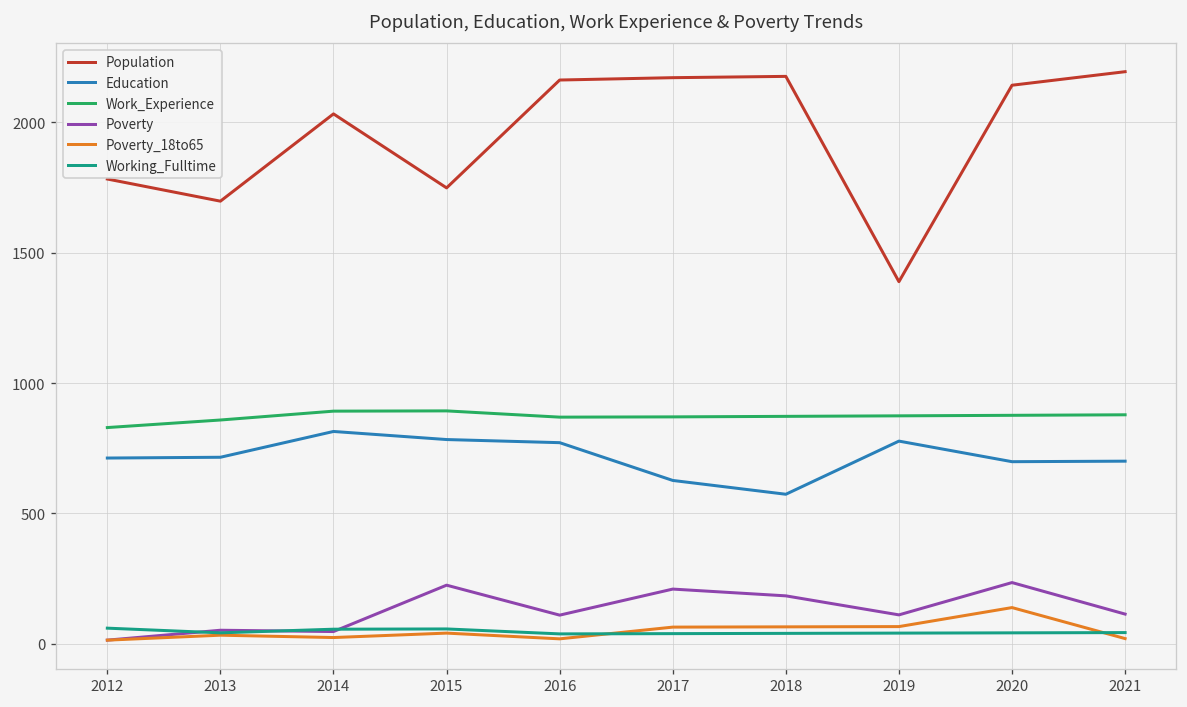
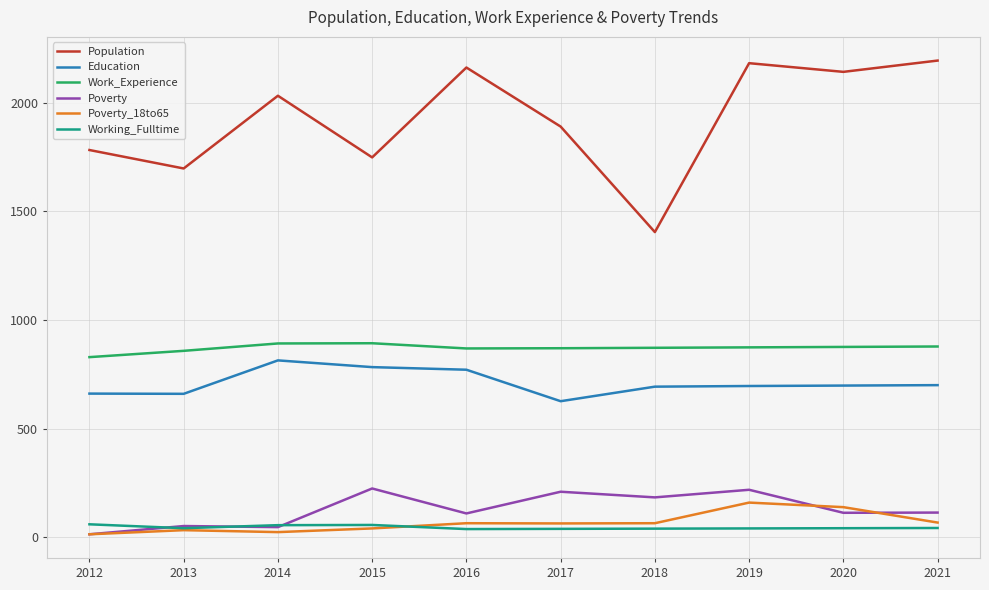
Education, 2012: 710 -> 660
Education, 2013: 720 -> 660
Poverty_18to65, 2016: 20 -> 60
Population, 2017: 2170 -> 1890
Population, 2018: 2180 -> 1410
Education, 2018: 570 -> 690
Population, 2019: 1390 -> 2180
Education, 2019: 780 -> 700
Poverty, 2019: 110 -> 220
Poverty_18to65, 2019: 70 -> 160
Poverty, 2020: 230 -> 110
Poverty_18to65, 2021: 20 -> 70
